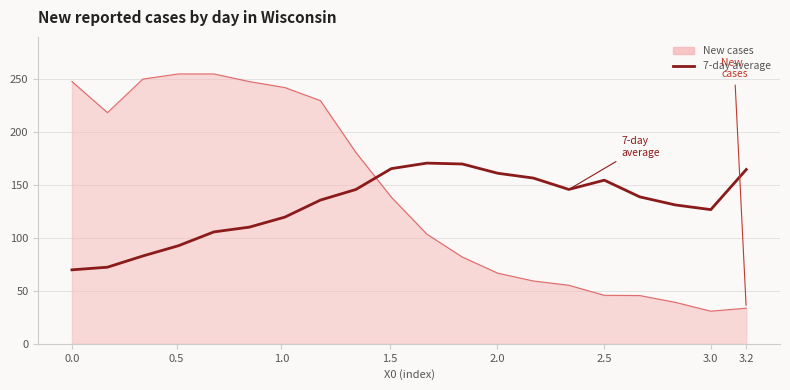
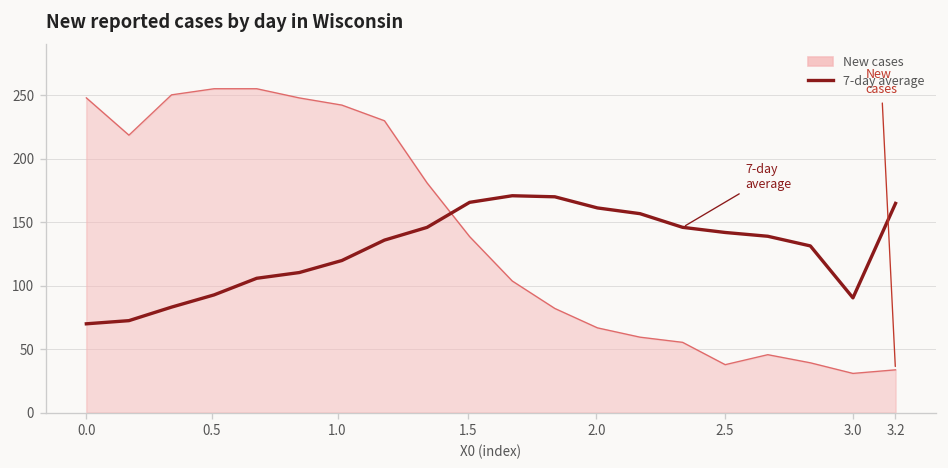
New cases, 2.5: 46 -> 38
7-day average, 2.5: 155 -> 142
7-day average, 3.0: 127 -> 90
